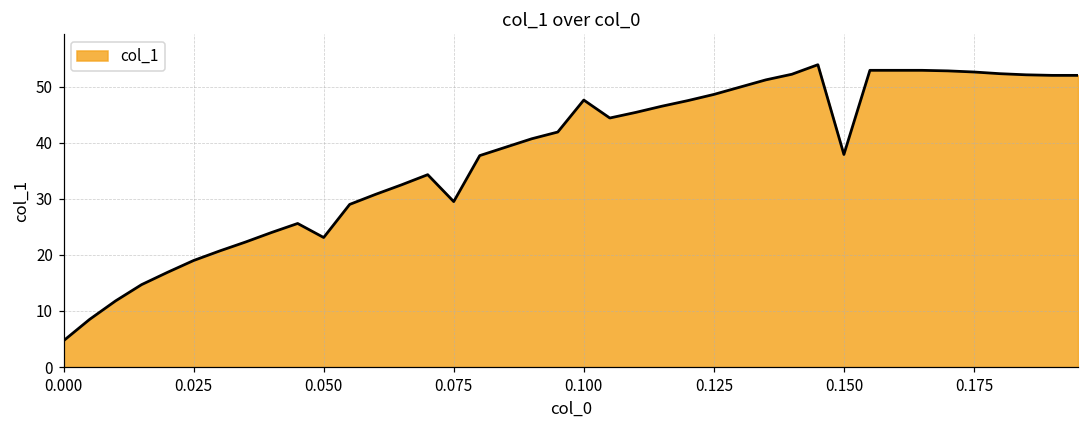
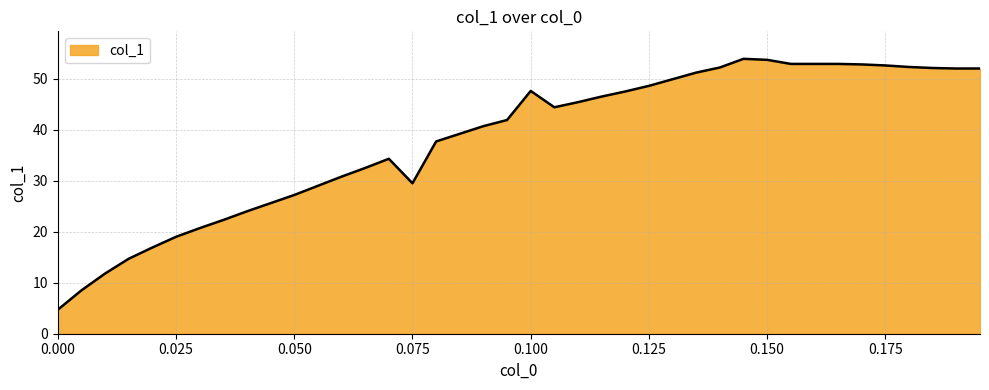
0.050: 23 -> 27
0.150: 38 -> 54
